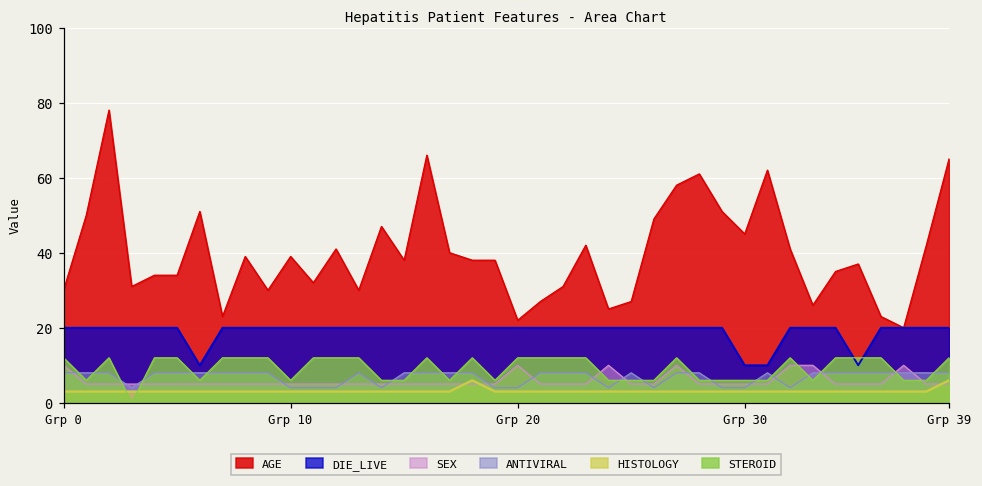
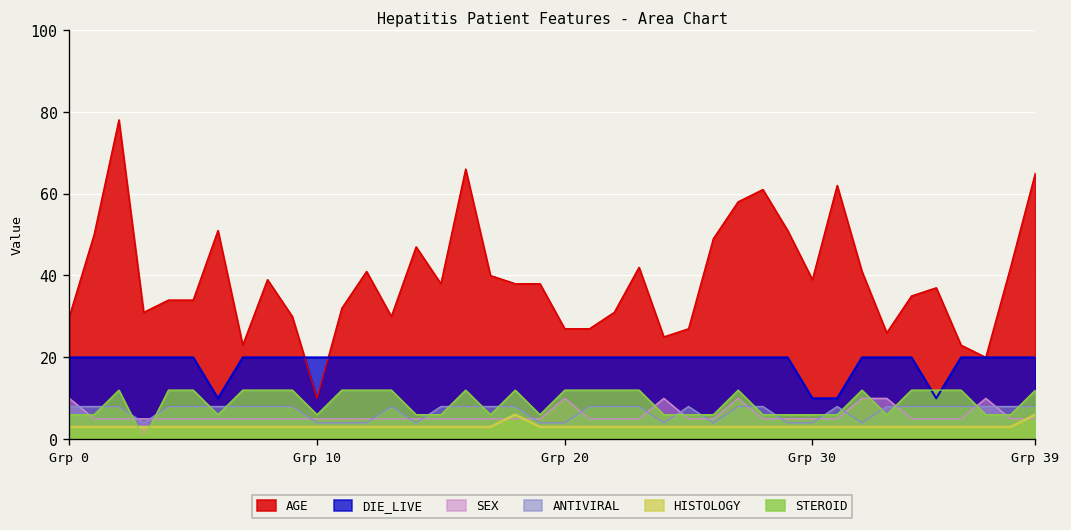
STEROID, Grp 0: 12 -> 6
AGE, Grp 10: 39 -> 10
AGE, Grp 20: 22 -> 27
AGE, Grp 30: 45 -> 39
